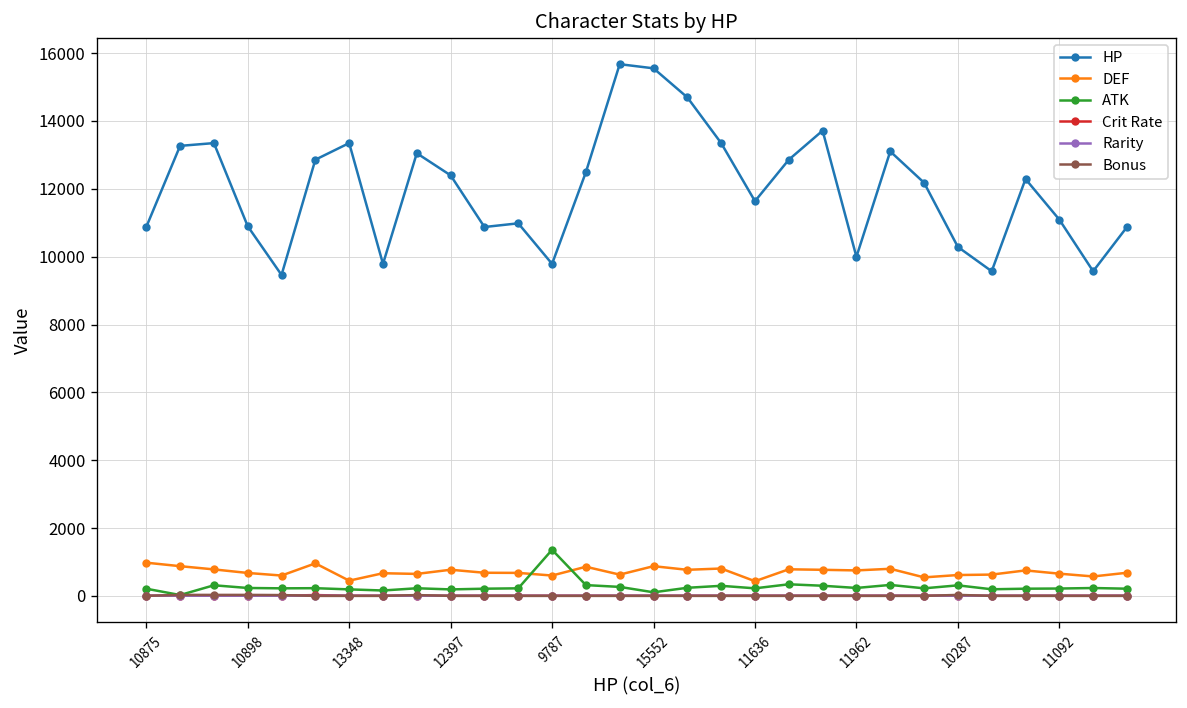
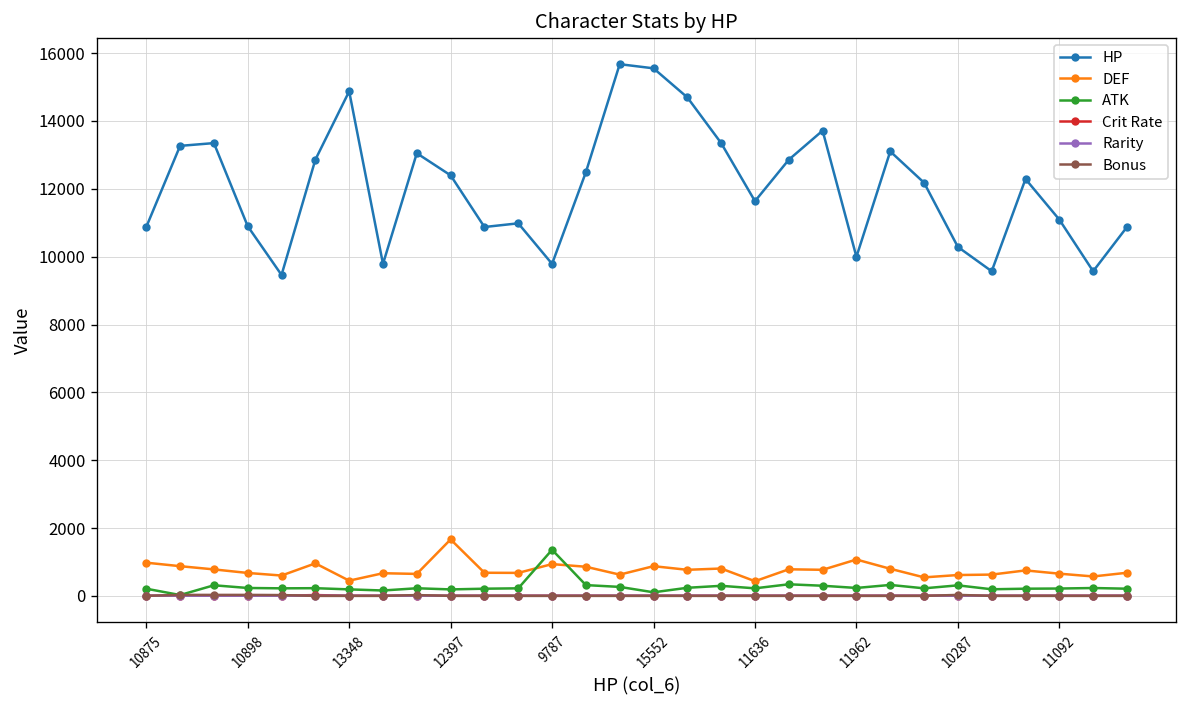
HP, 13348: 13300 -> 14900
DEF, 12397: 800 -> 1700
DEF, 9787: 600 -> 900
DEF, 11962: 800 -> 1100
